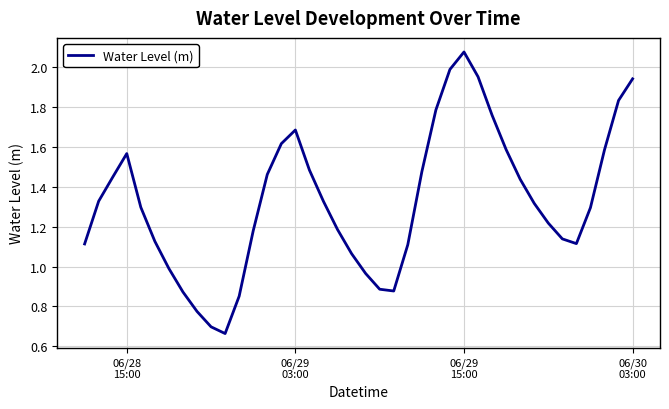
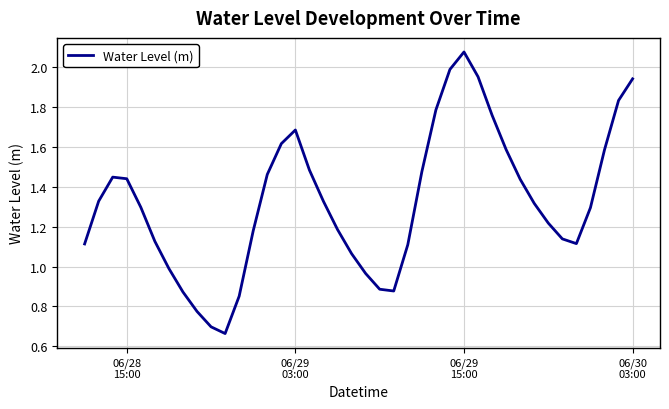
06/28 15:00: 1.57 -> 1.44
